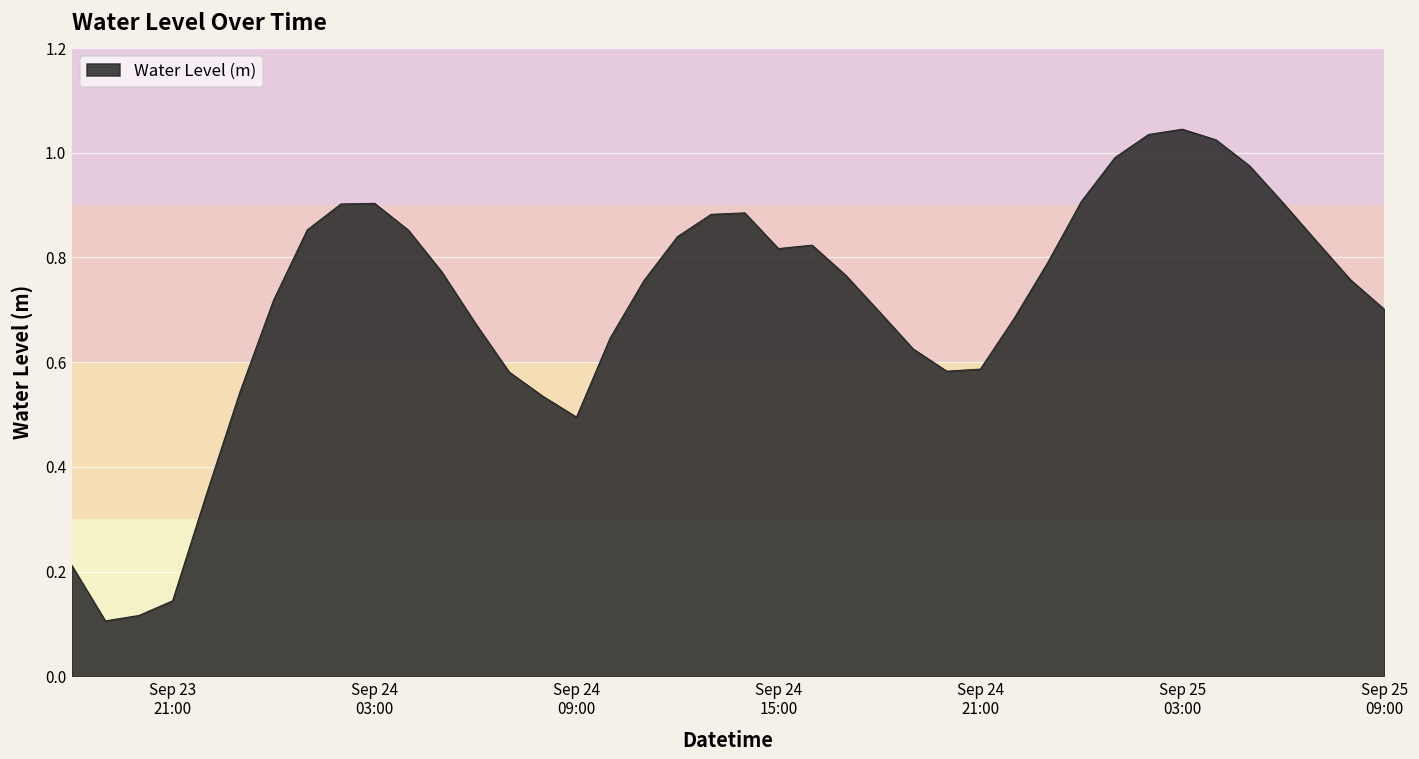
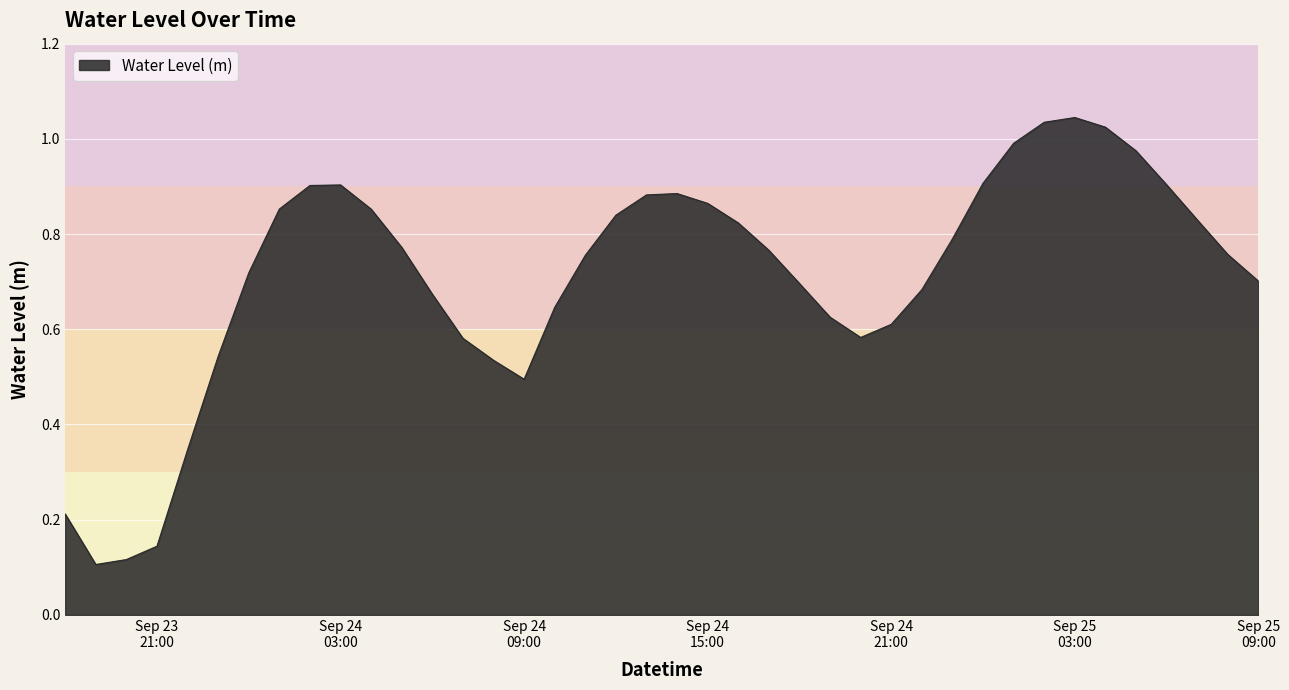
Sep 24 15:00: 0.82 -> 0.86
Sep 24 21:00: 0.59 -> 0.61
